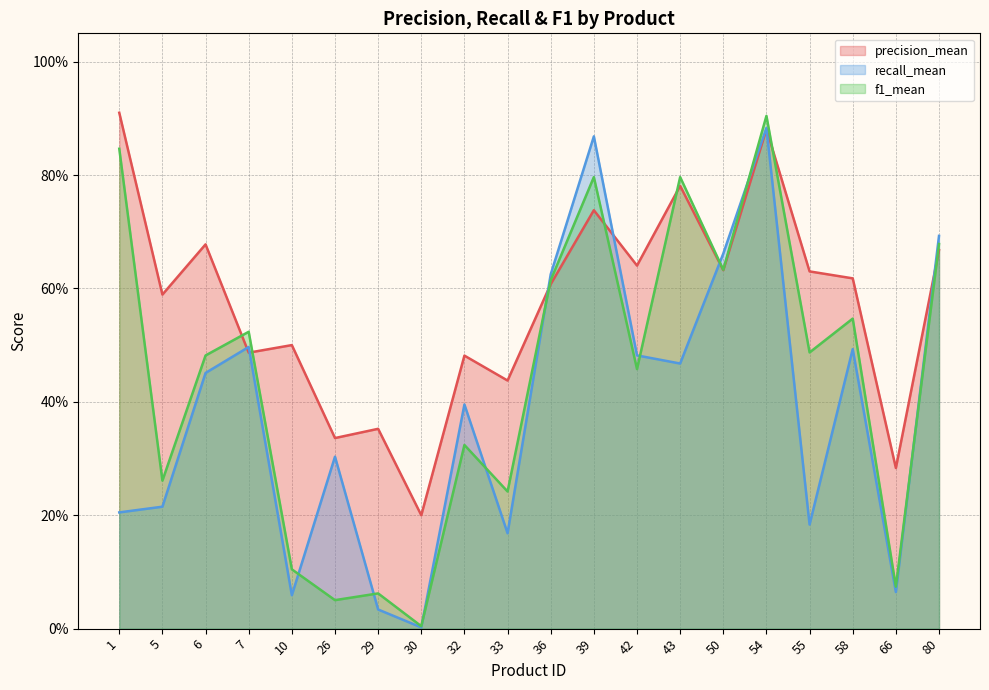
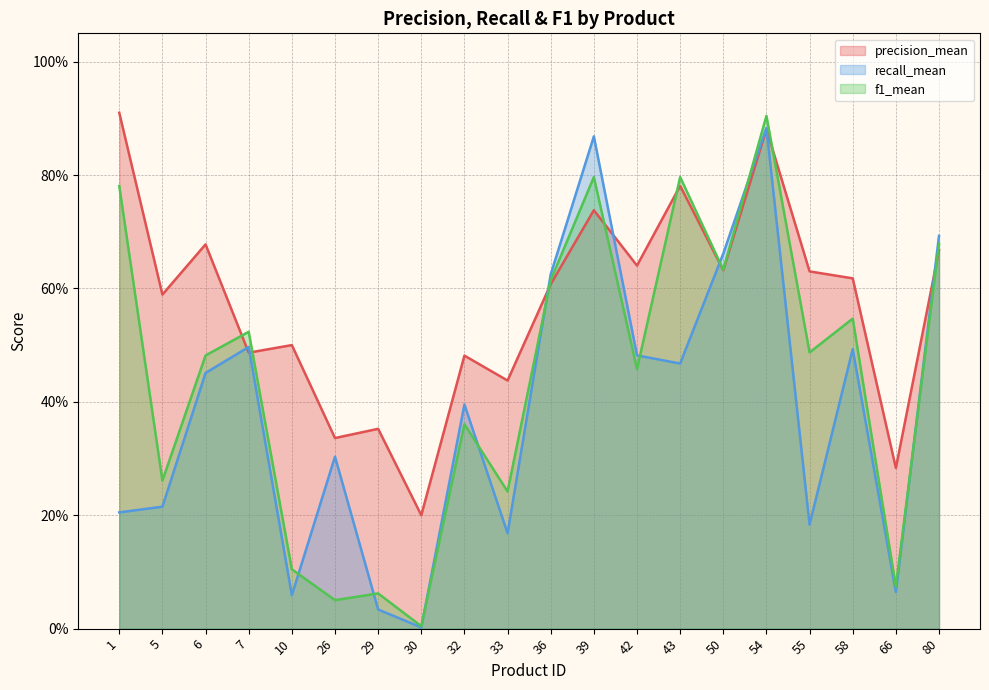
f1_mean, 1: 85% -> 78%
f1_mean, 32: 32% -> 36%
